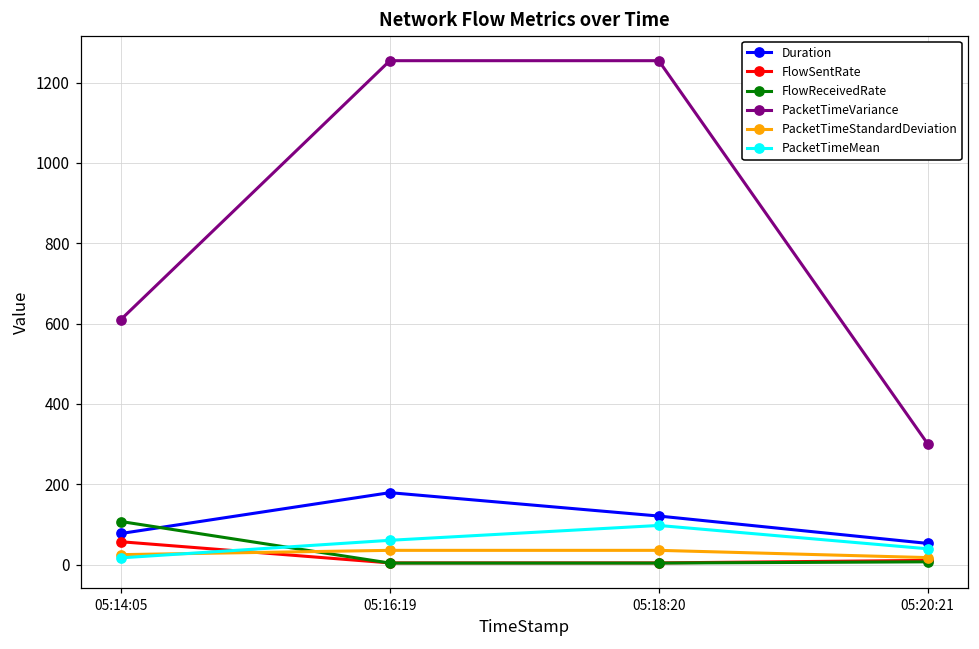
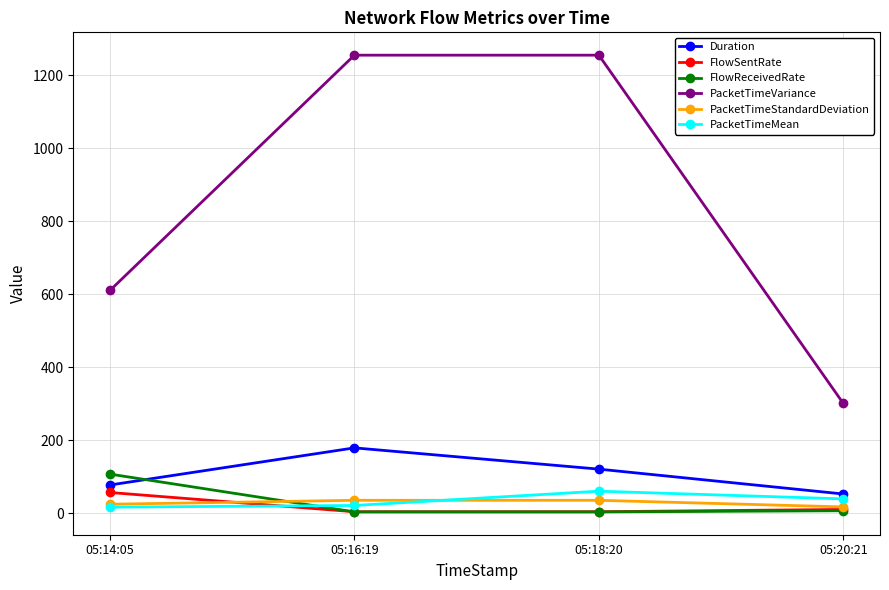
PacketTimeMean, 05:16:19: 60 -> 20
PacketTimeMean, 05:18:20: 100 -> 60
